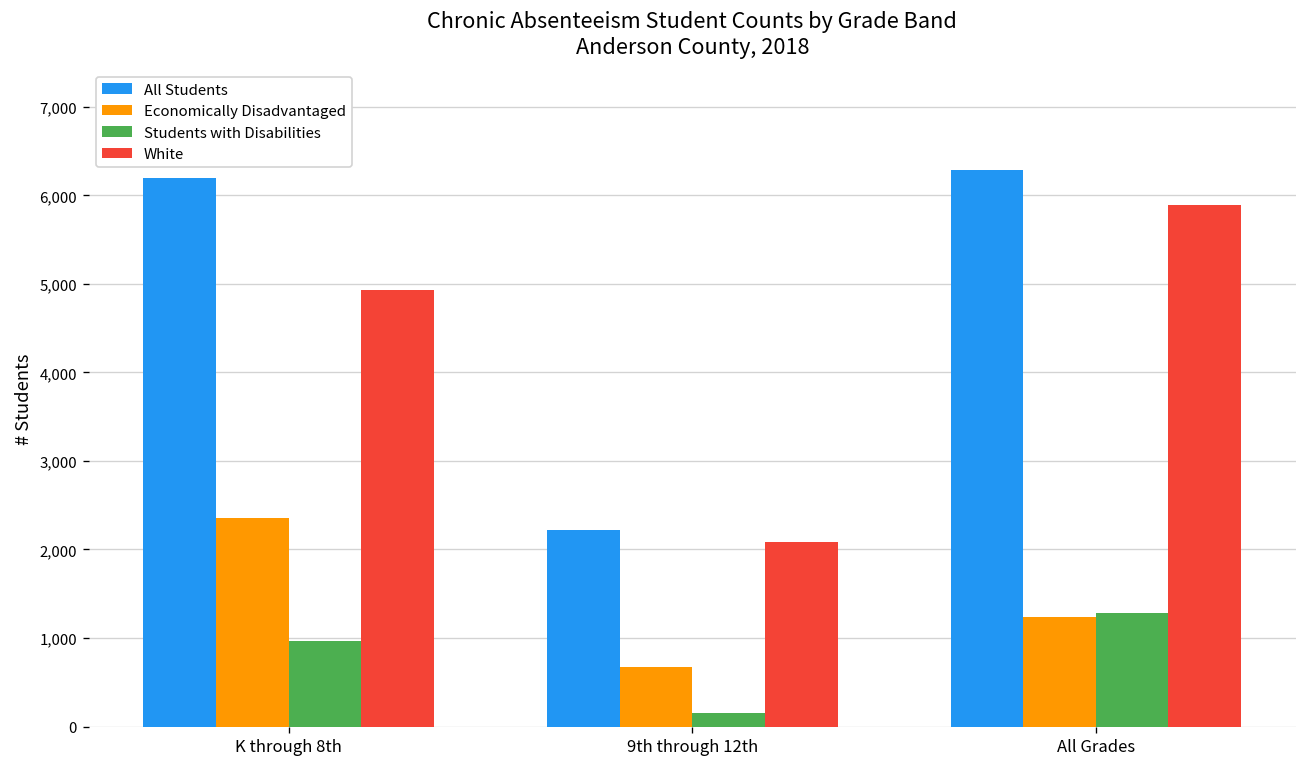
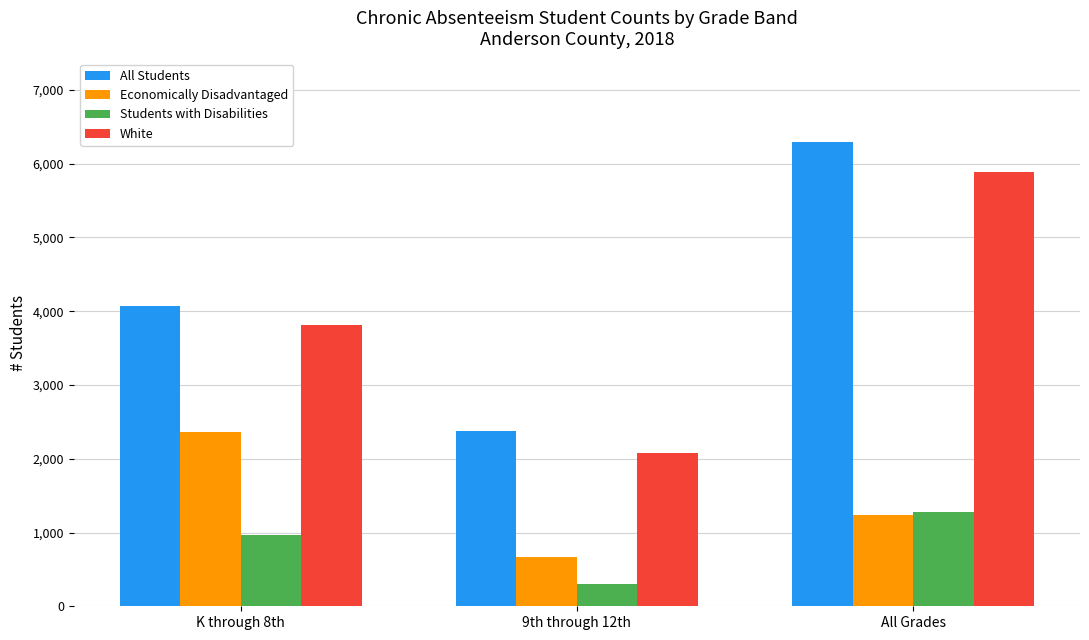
All Students, K through 8th: 6,200 -> 4,100
White, K through 8th: 4,900 -> 3,800
All Students, 9th through 12th: 2,200 -> 2,400
Students with Disabilities, 9th through 12th: 200 -> 300
